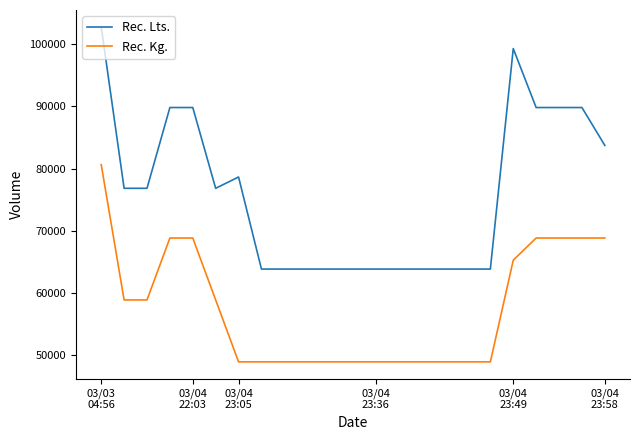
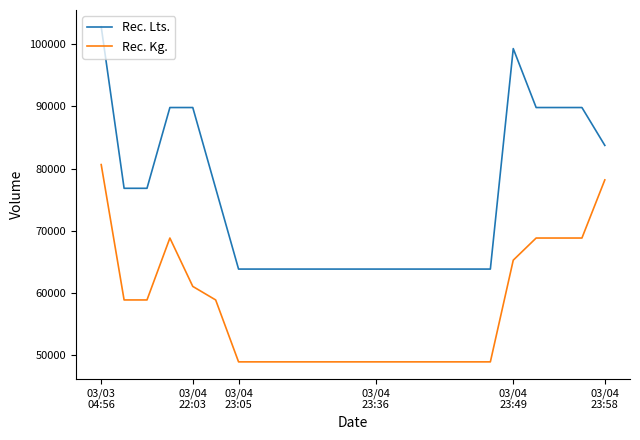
Rec. Kg., 03/04 22:03: 69000 -> 61000
Rec. Lts., 03/04 23:05: 79000 -> 64000
Rec. Kg., 03/04 23:58: 69000 -> 78000
